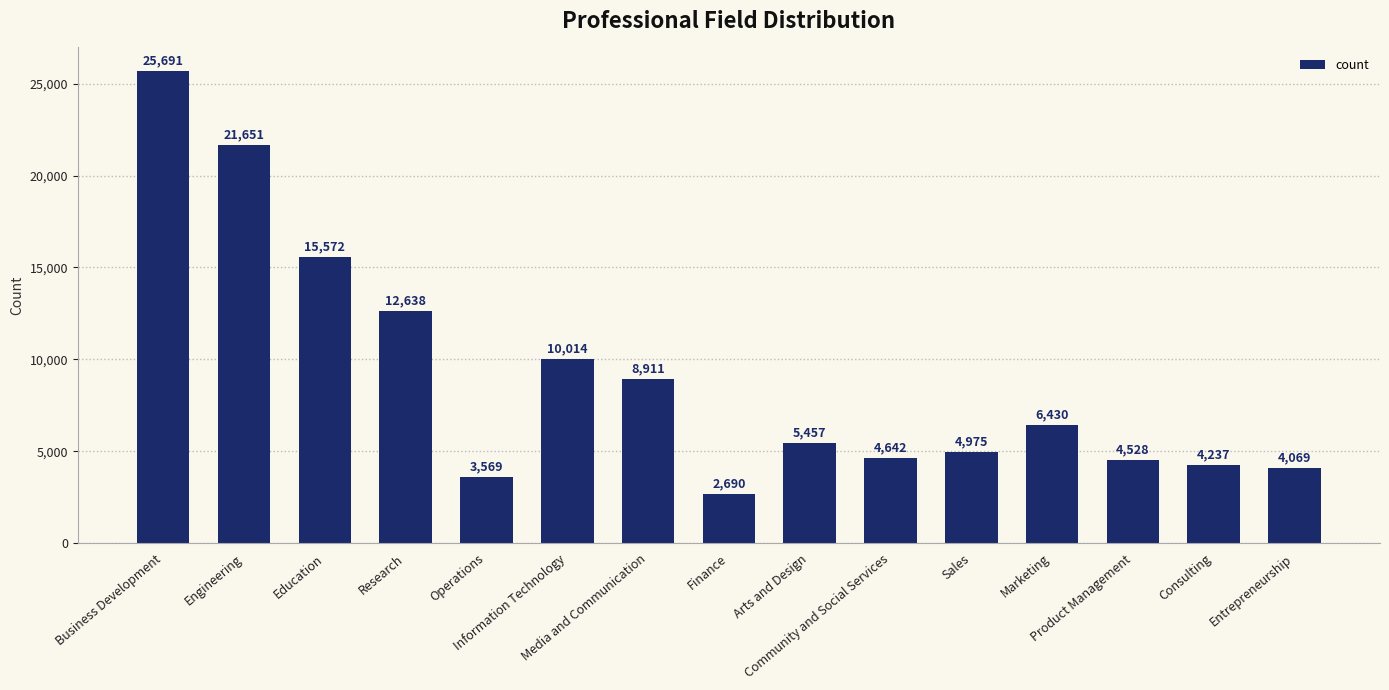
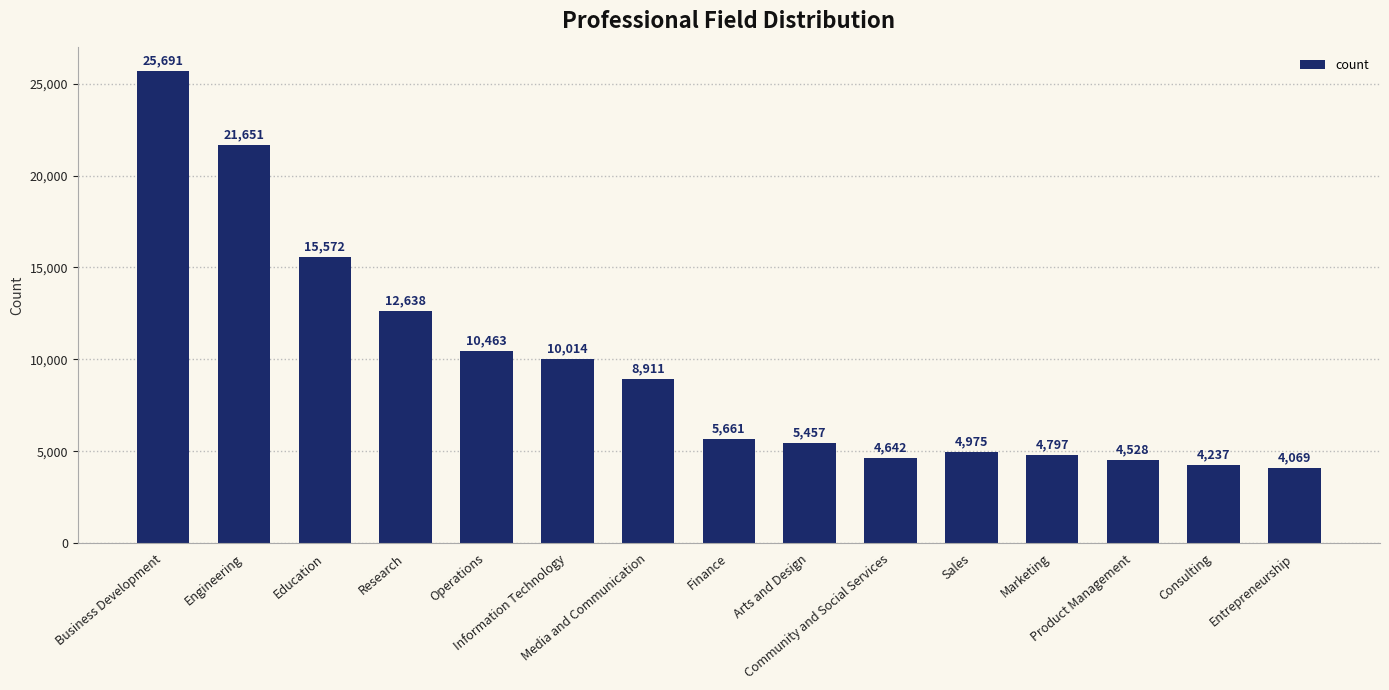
Operations: 3,569 -> 10,463
Finance: 2,690 -> 5,661
Marketing: 6,430 -> 4,797
